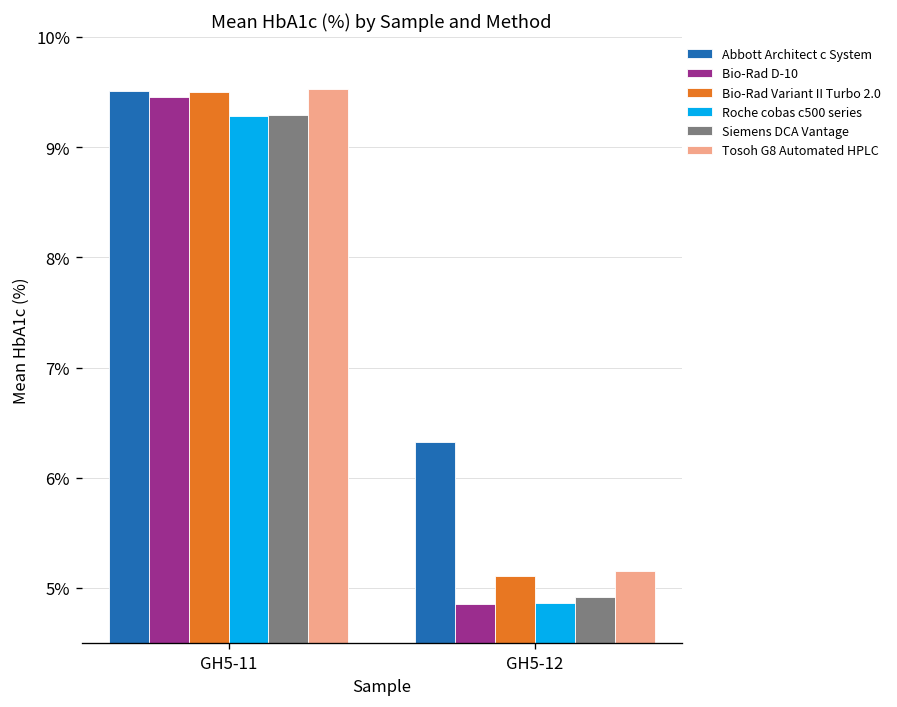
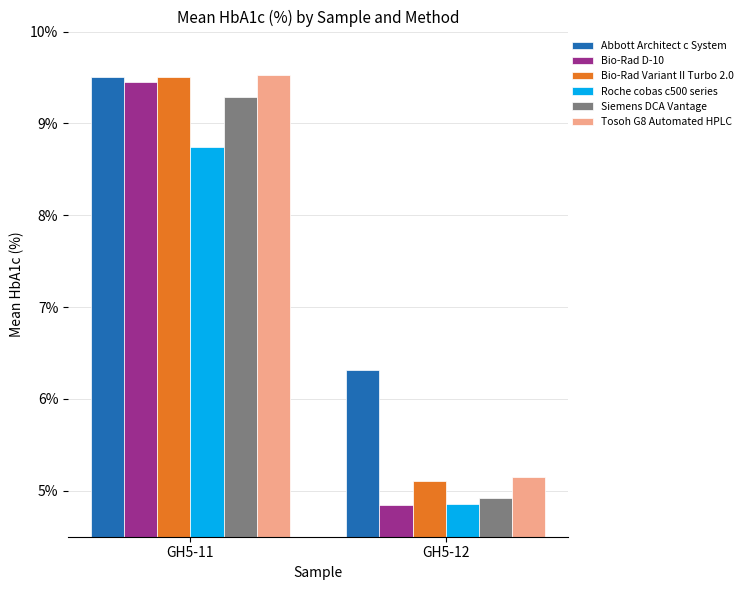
Roche cobas c500 series, GH5-11: 9.3% -> 8.7%
